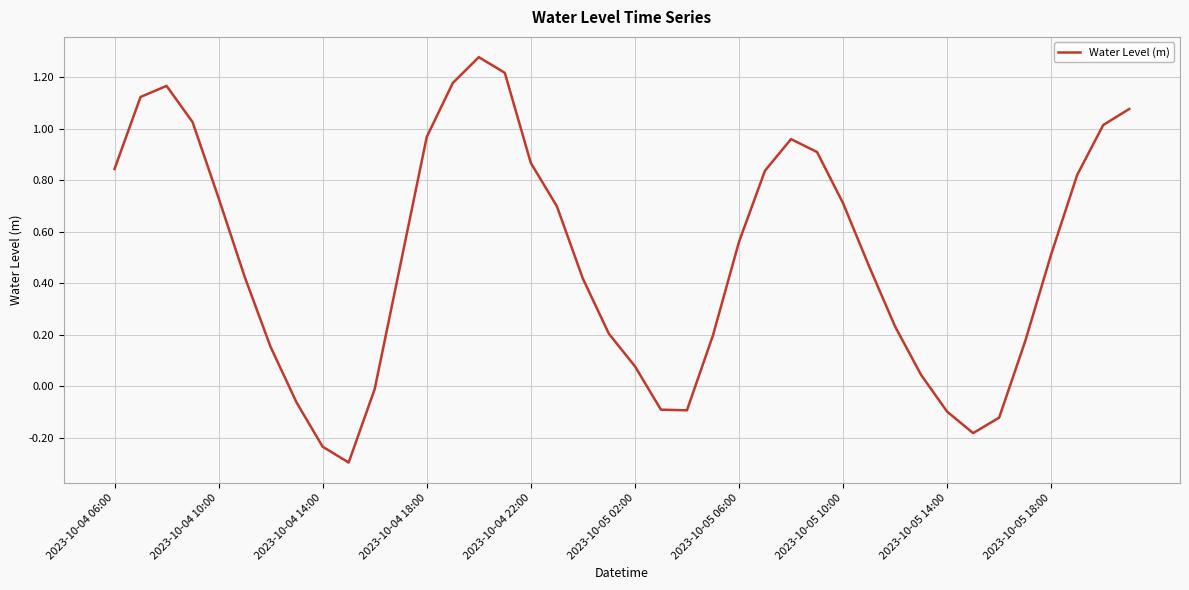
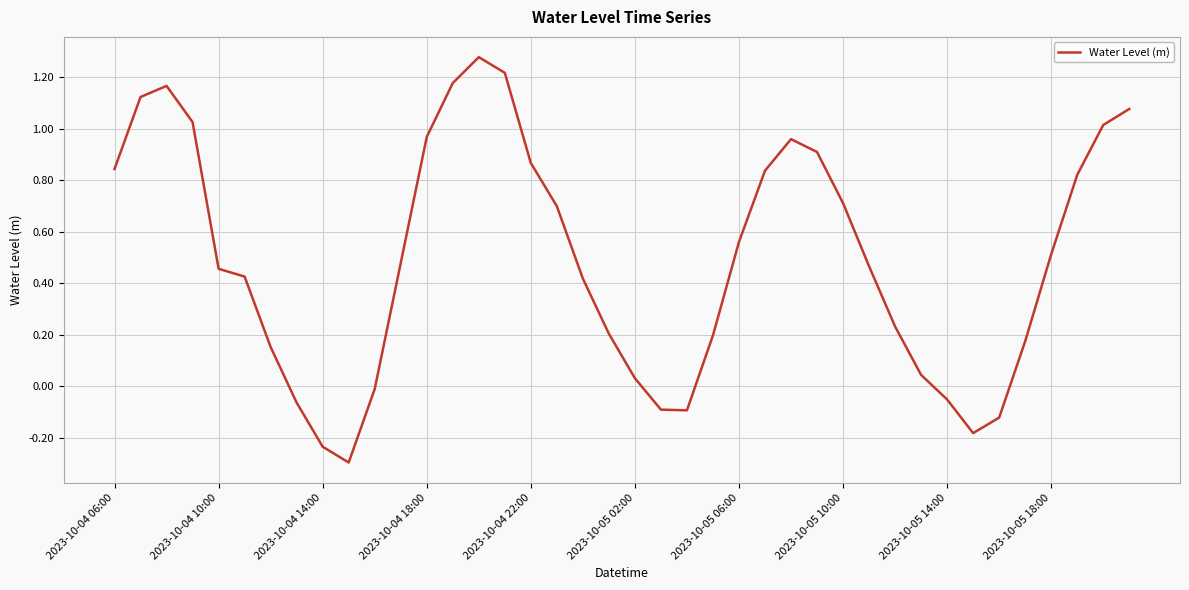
2023-10-04 10:00: 0.73 -> 0.46
2023-10-05 02:00: 0.08 -> 0.03
2023-10-05 14:00: -0.10 -> -0.05
